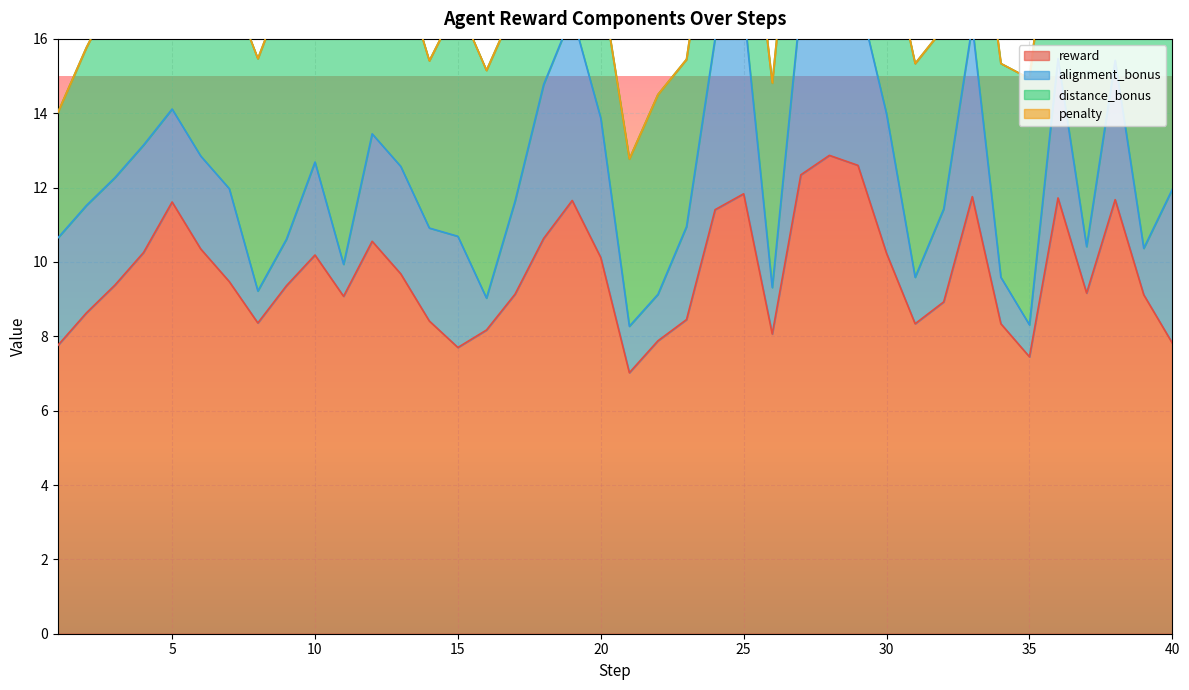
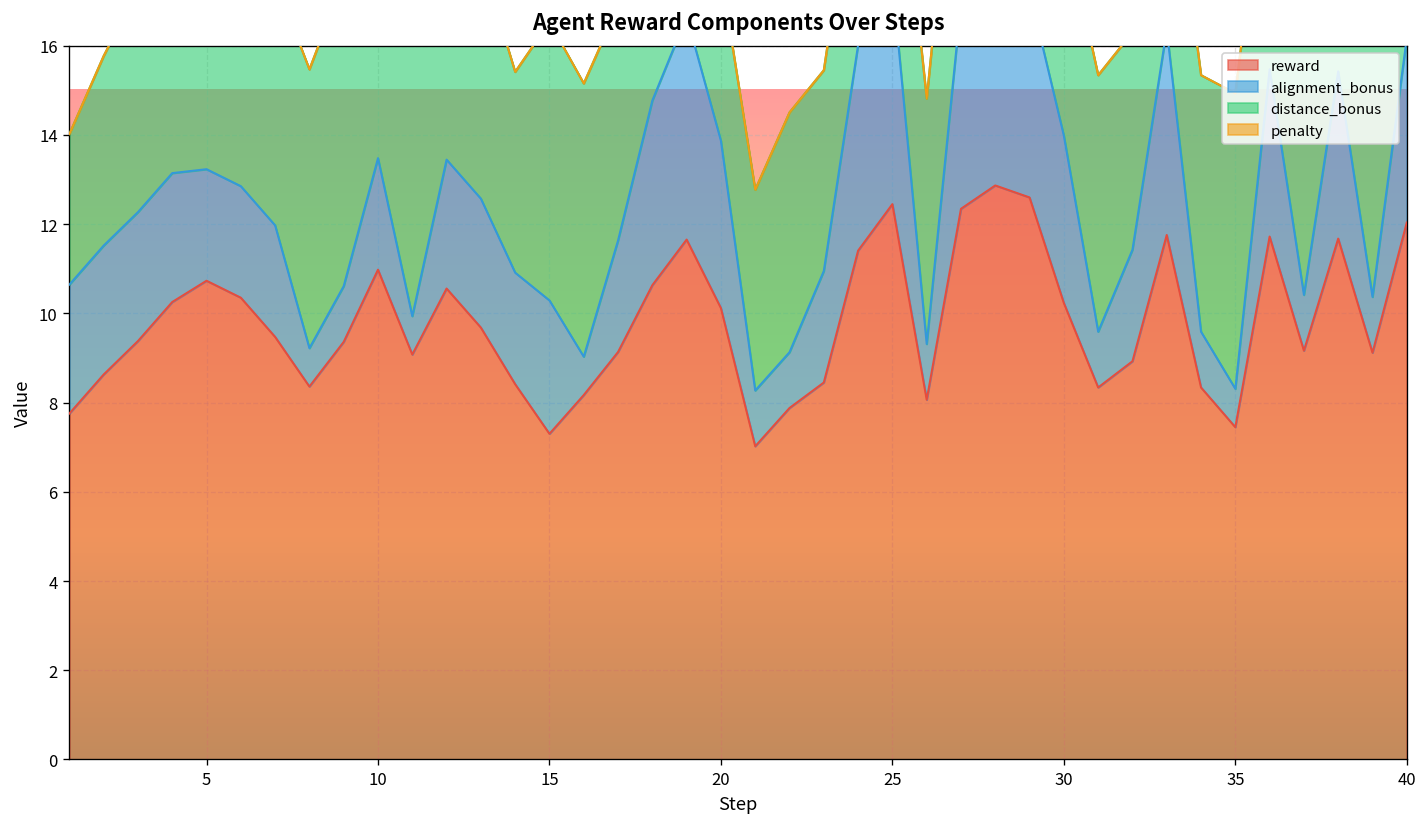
reward, 5: 11.6 -> 10.7
reward, 10: 10.2 -> 11.0
reward, 15: 7.7 -> 7.3
reward, 25: 11.8 -> 12.4
reward, 40: 7.8 -> 12.0
